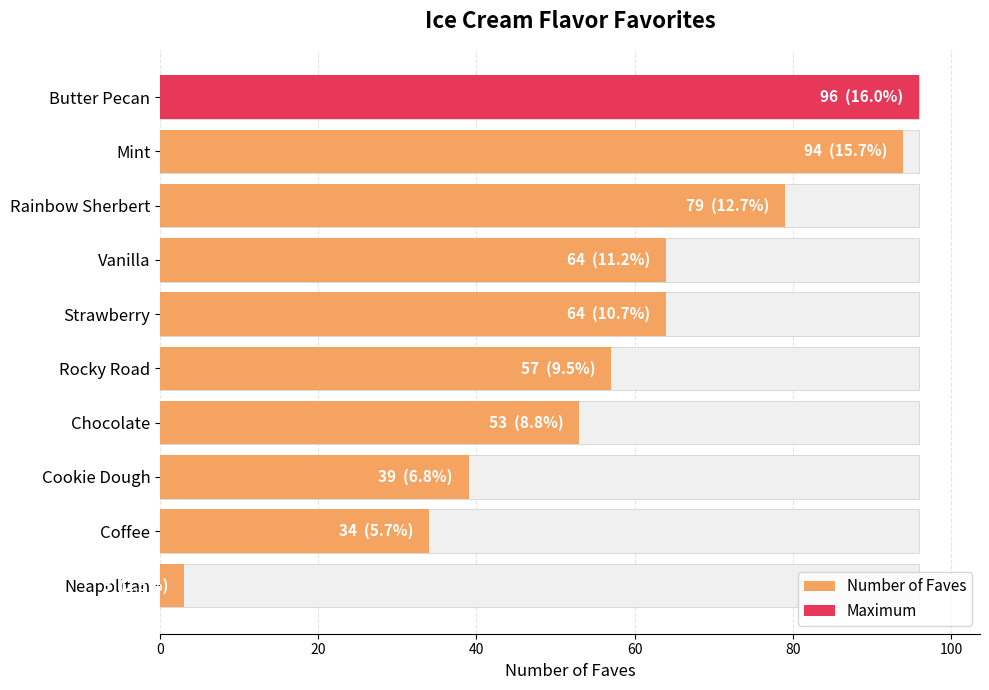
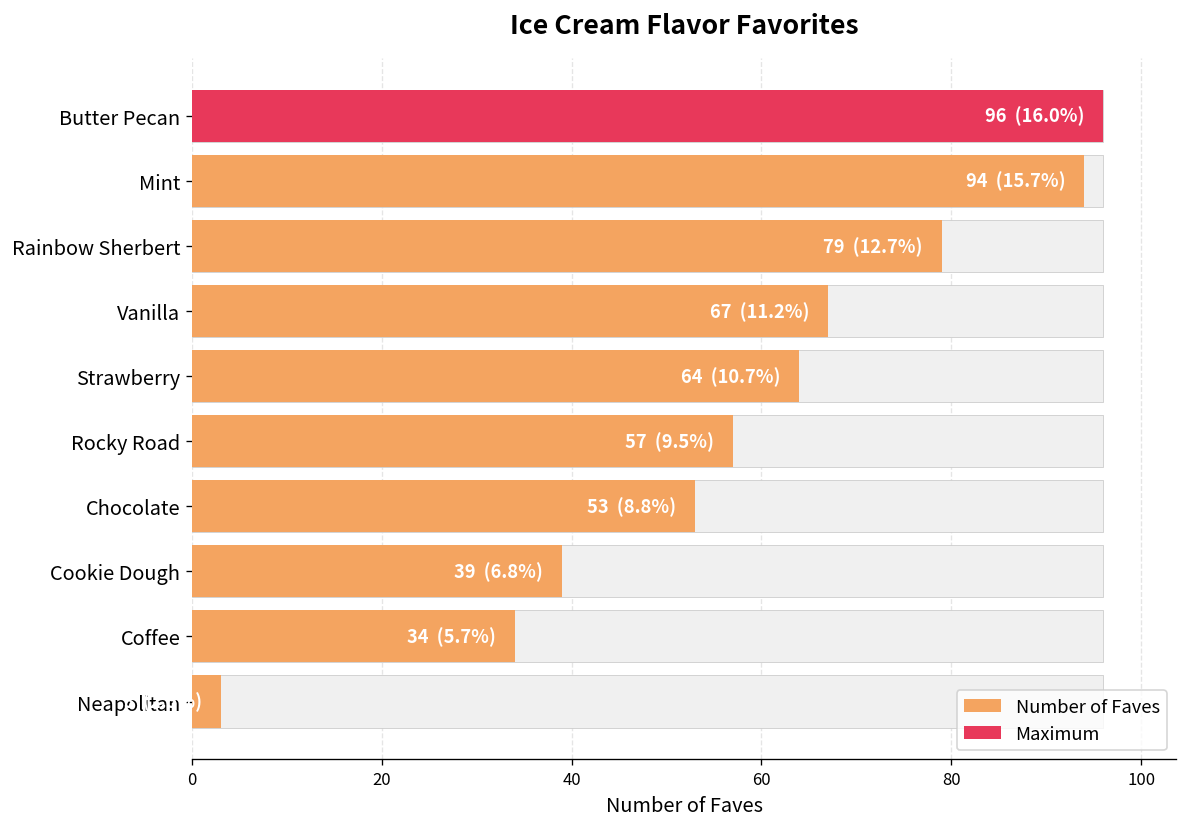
Number of Faves, Vanilla: 64 -> 67
